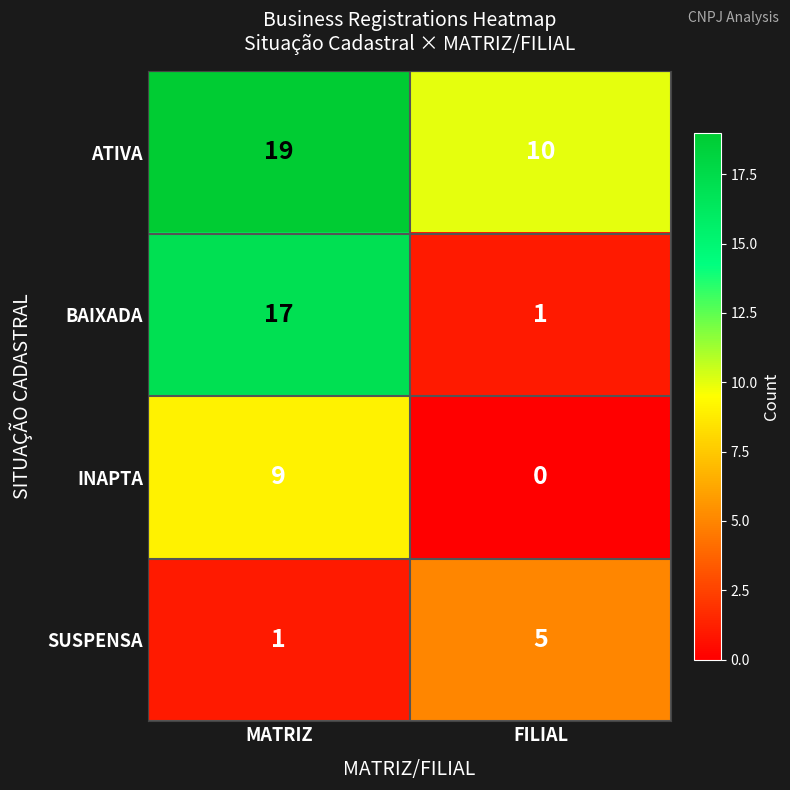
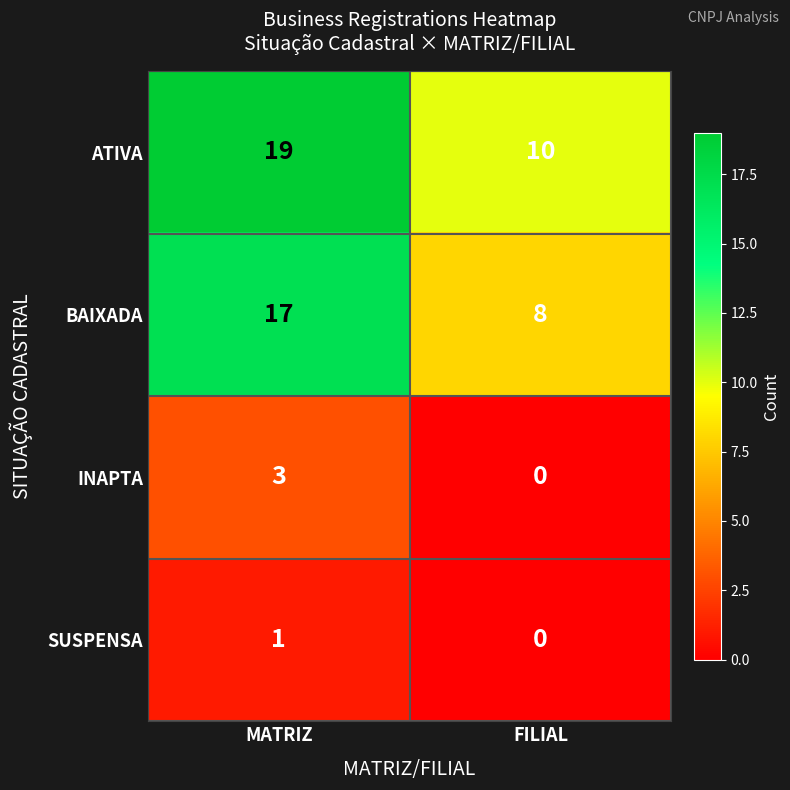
BAIXADA, FILIAL: 1 -> 8
INAPTA, MATRIZ: 9 -> 3
SUSPENSA, FILIAL: 5 -> 0
